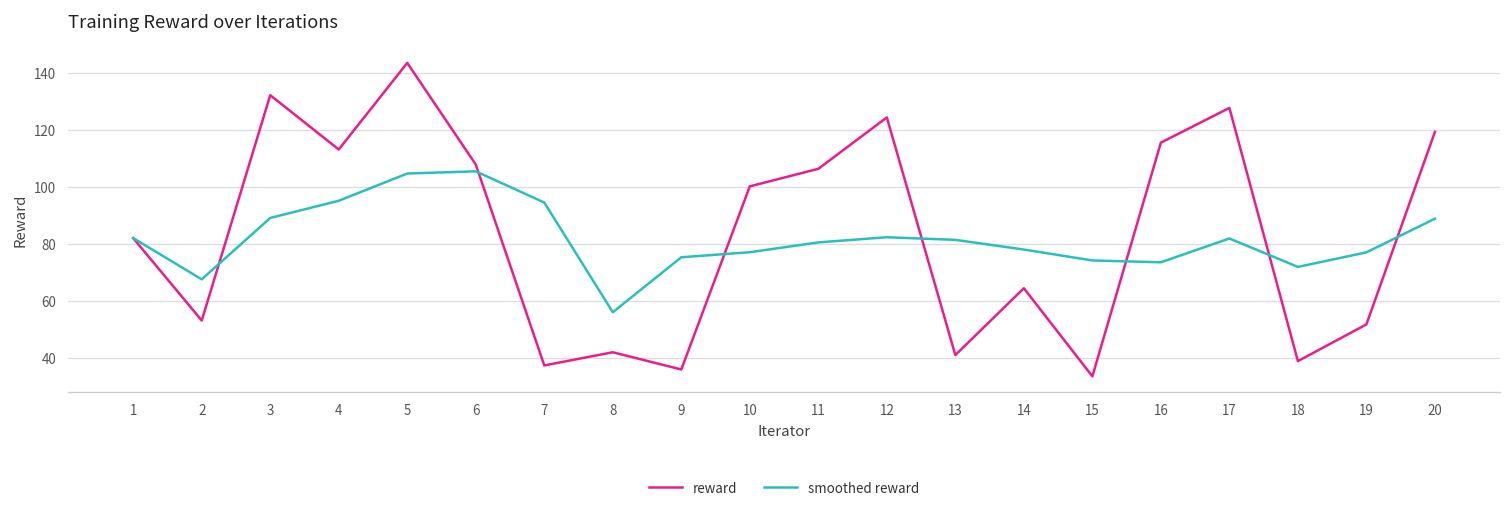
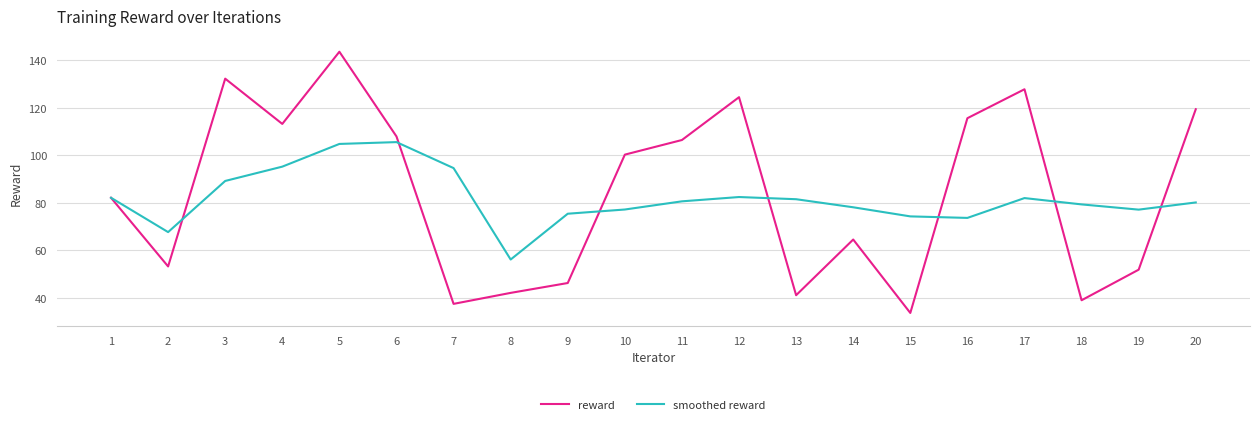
reward, 9: 36 -> 46
smoothed reward, 18: 72 -> 79
smoothed reward, 20: 89 -> 80
